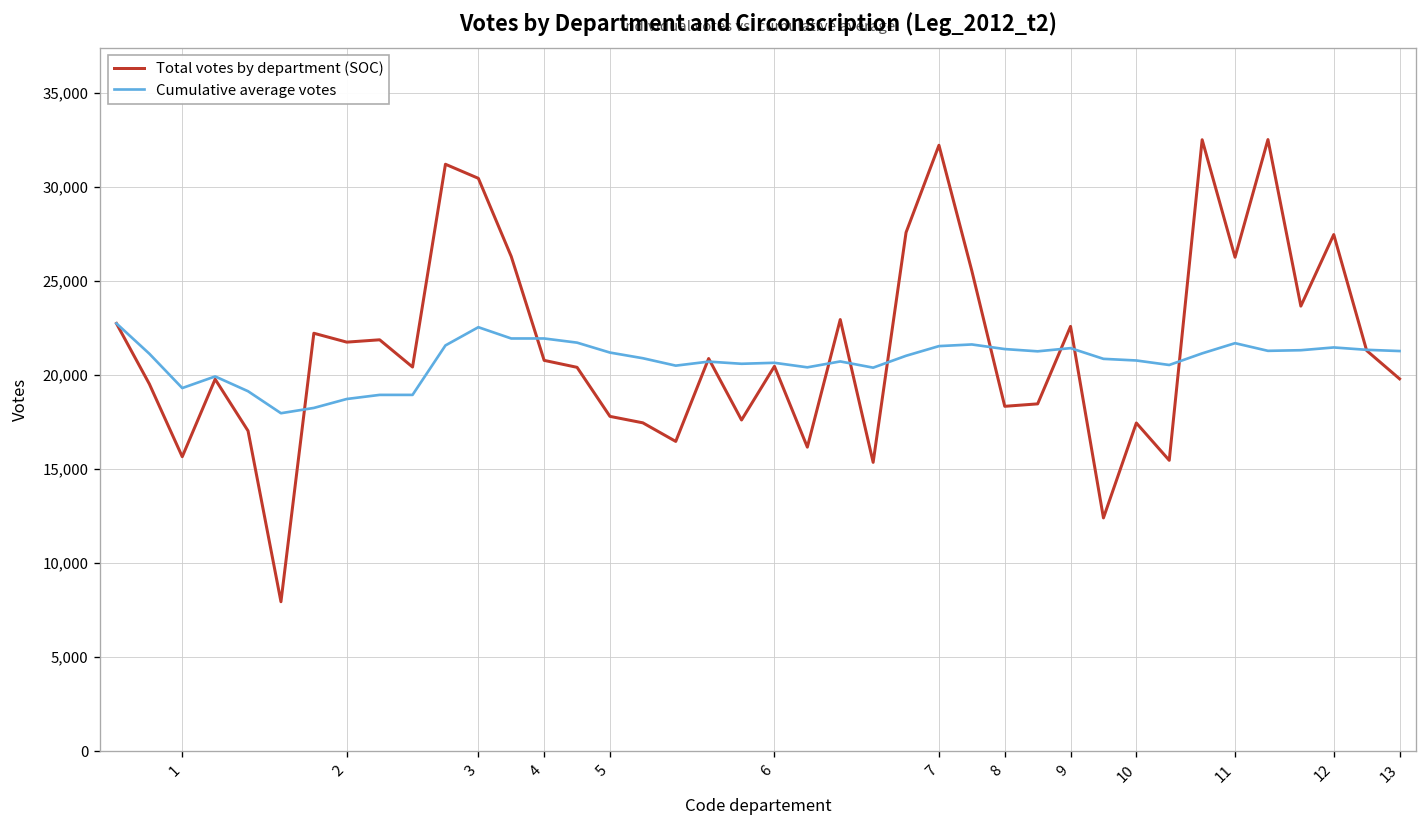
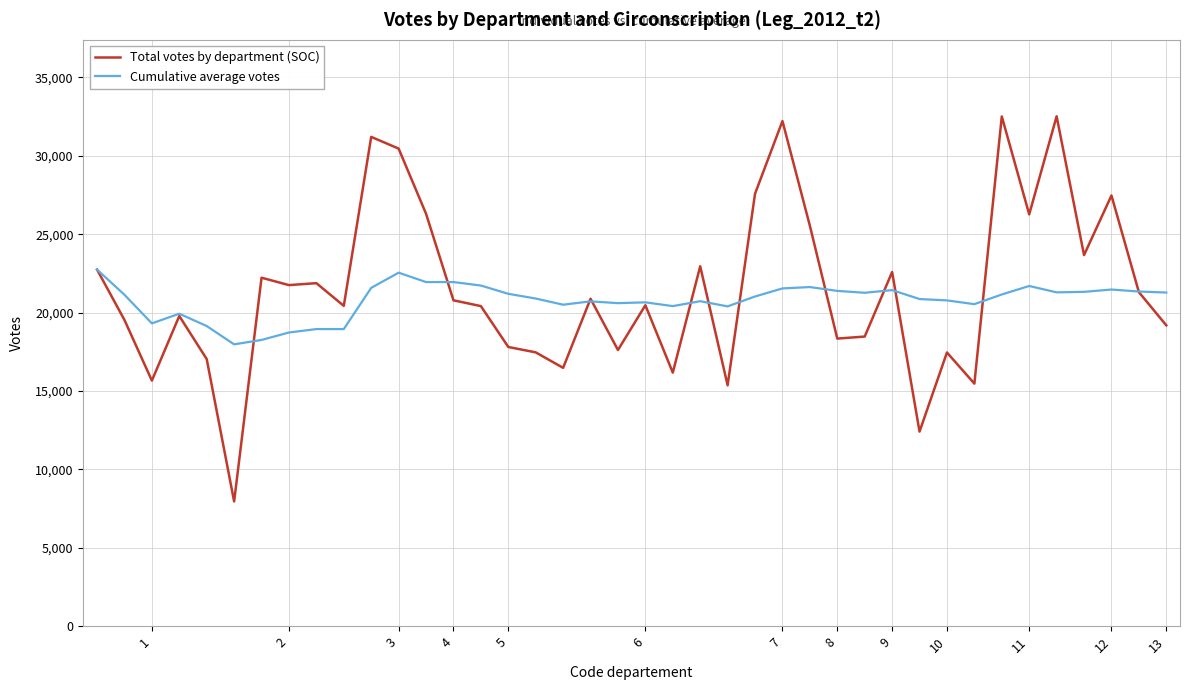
Total votes by department (SOC), 13: 19,800 -> 19,200
